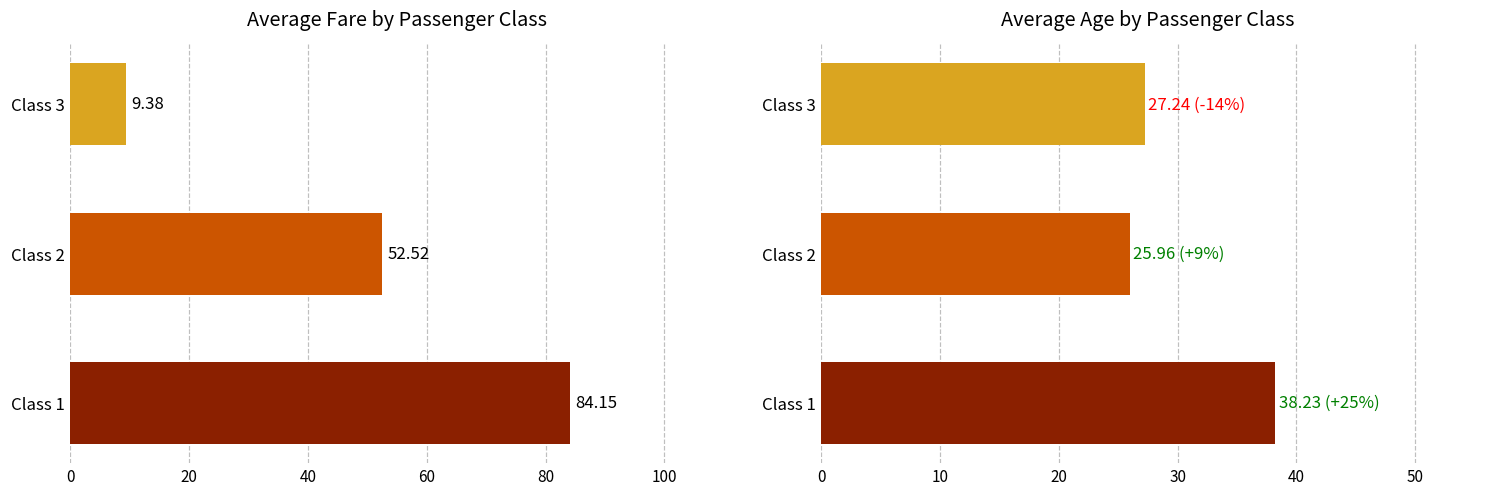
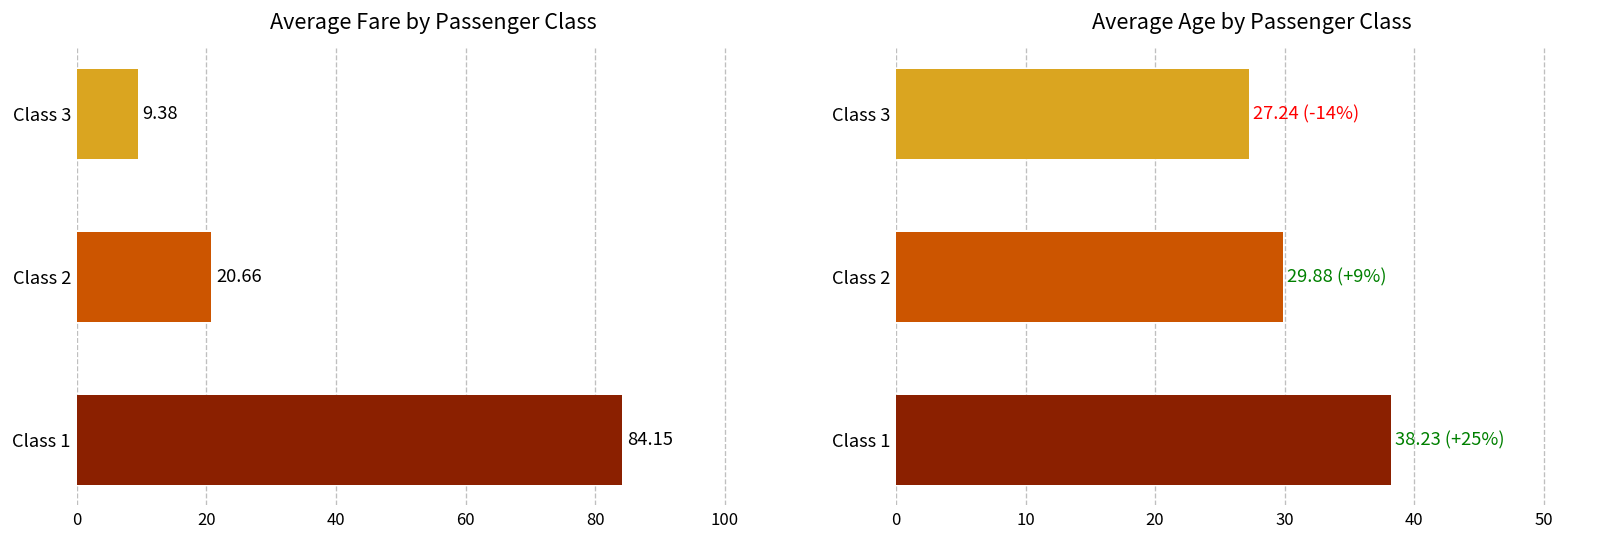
Average Fare by Passenger Class, Class 2: 52.52 -> 20.66
Average Age by Passenger Class, Class 2: 25.96 -> 29.88
